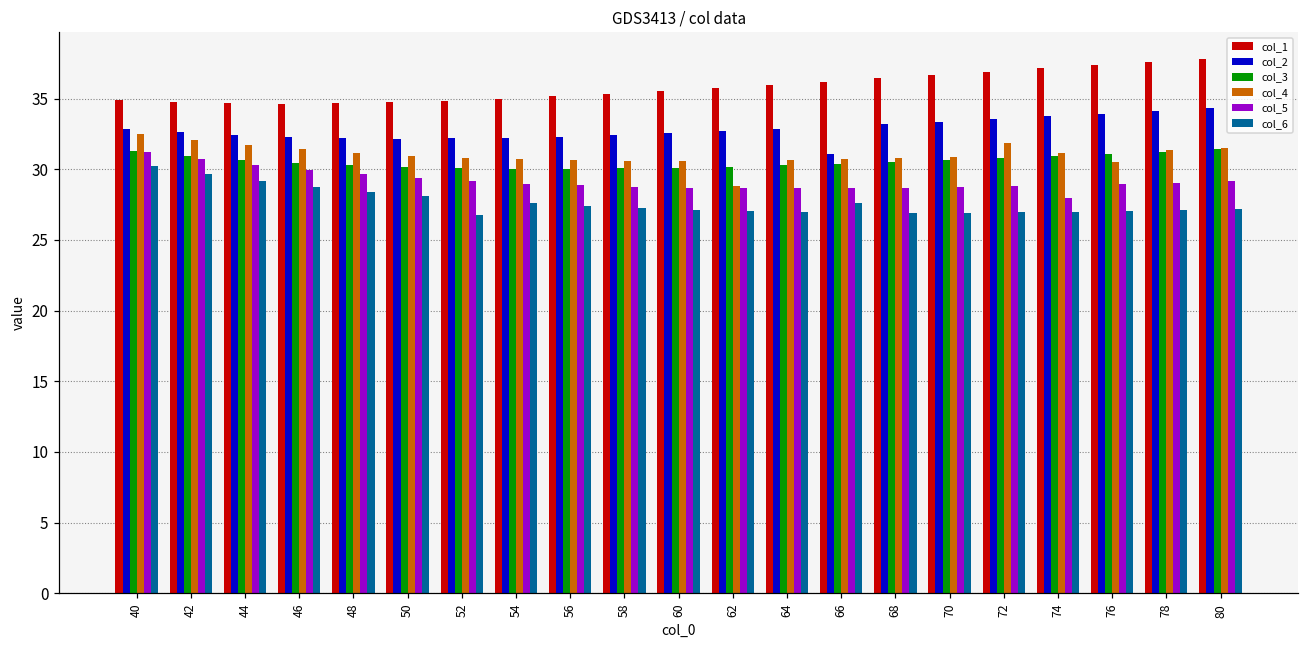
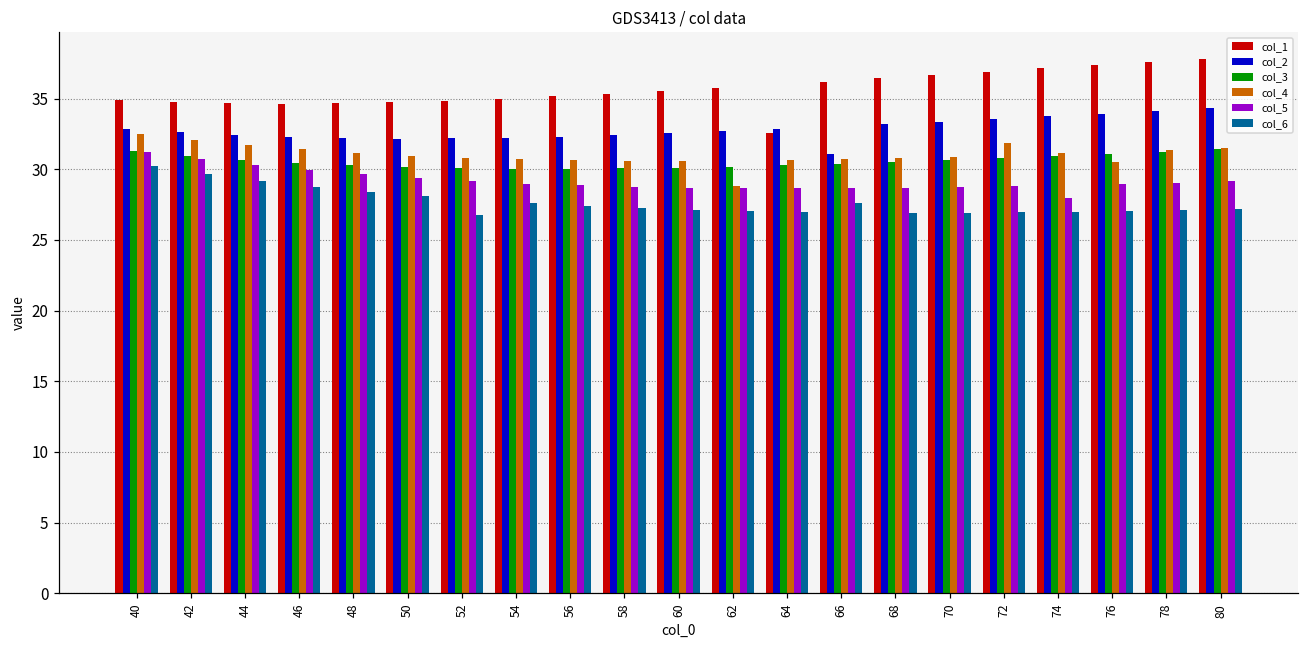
col_1, 64: 36.0 -> 32.6
